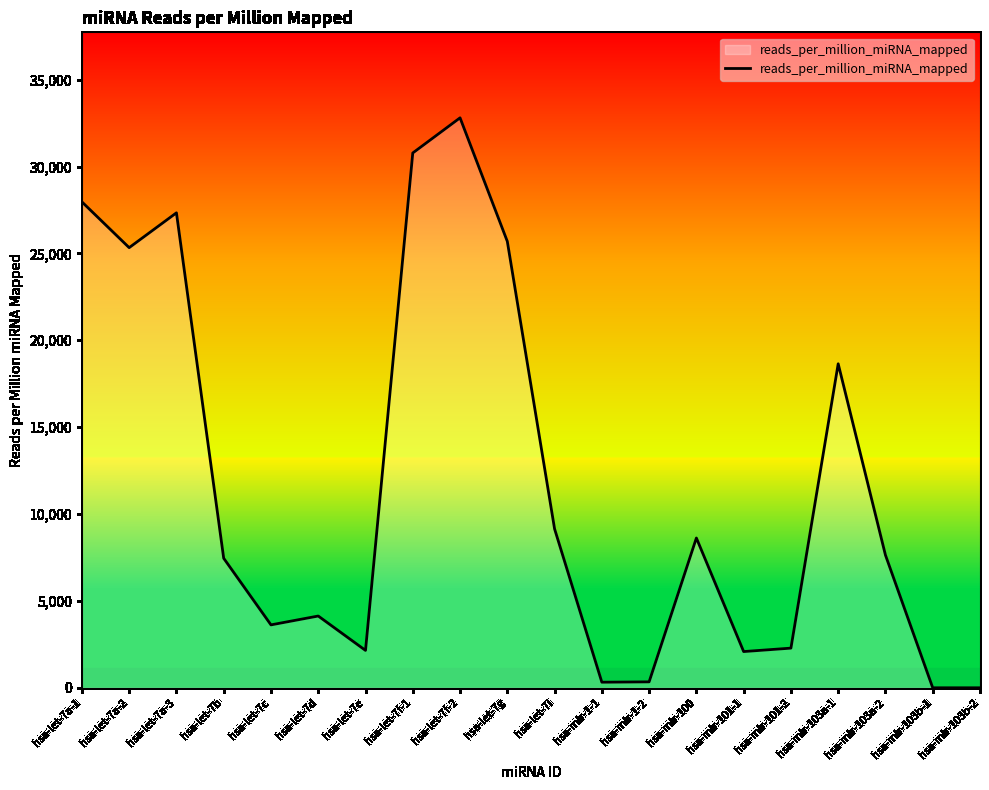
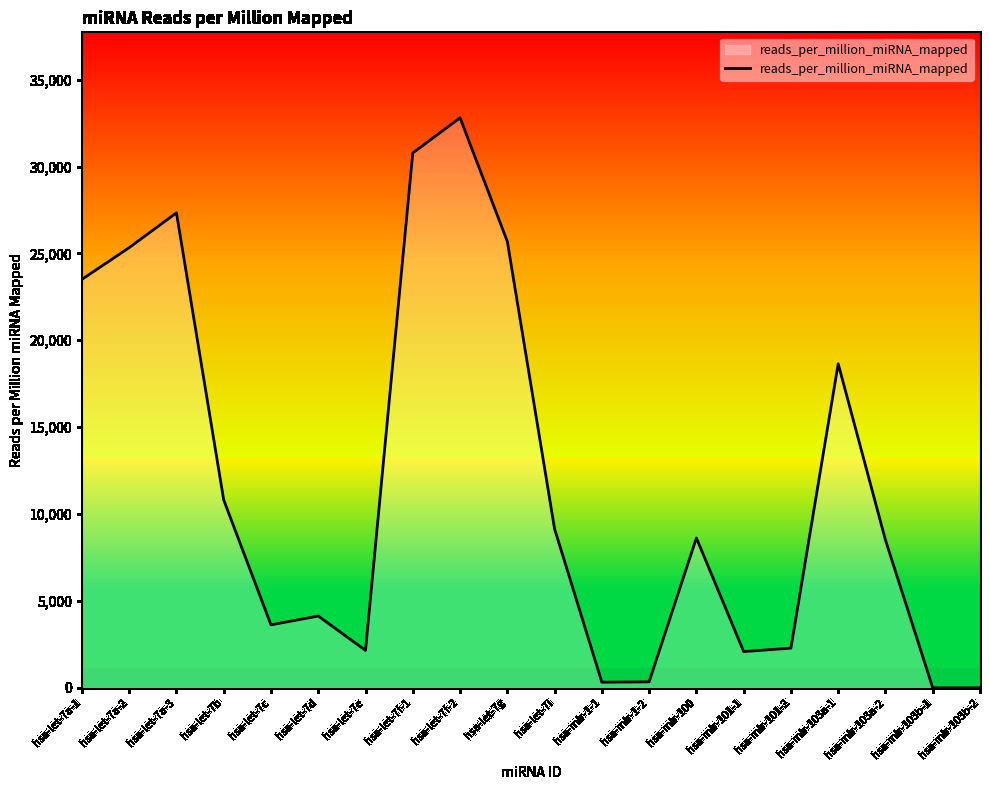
hsa-let-7a-1: 28,000 -> 23,500
hsa-let-7b: 7,500 -> 10,800
hsa-mir-103a-2: 7,600 -> 8,500
